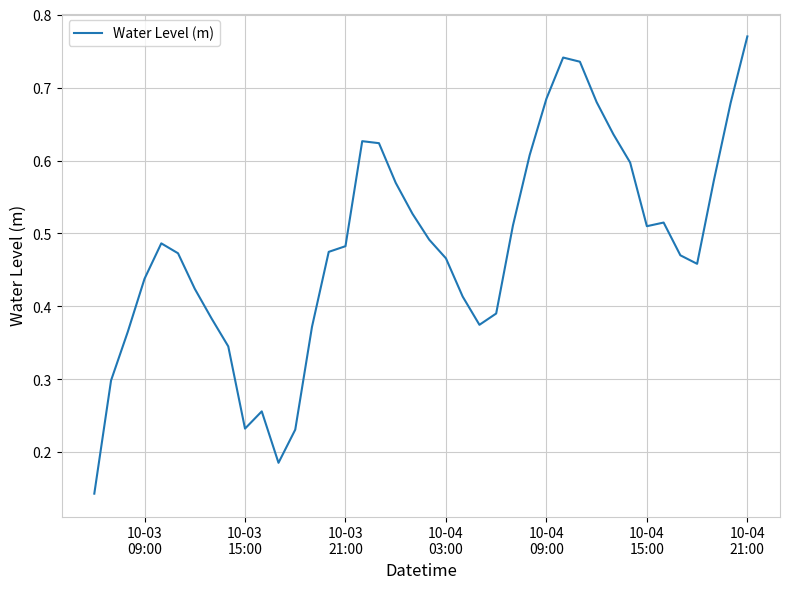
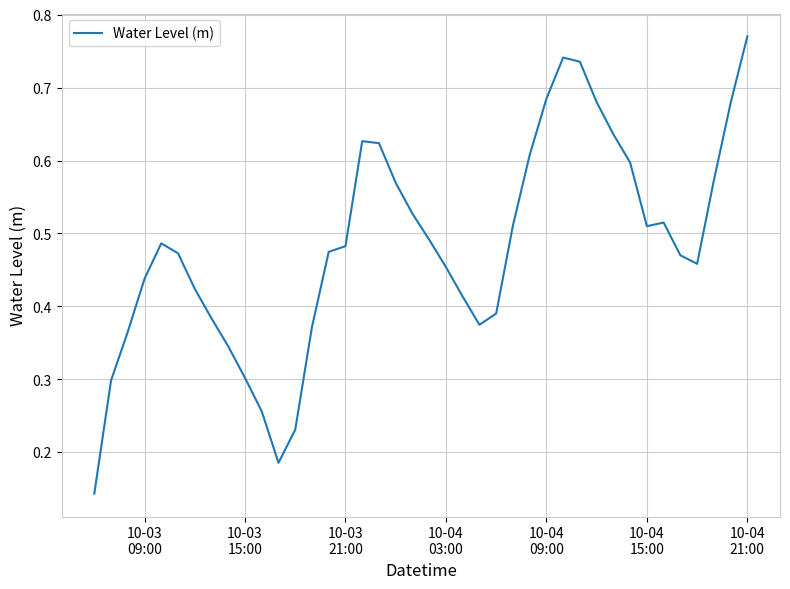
10-03 15:00: 0.23 -> 0.30
10-04 03:00: 0.47 -> 0.45
